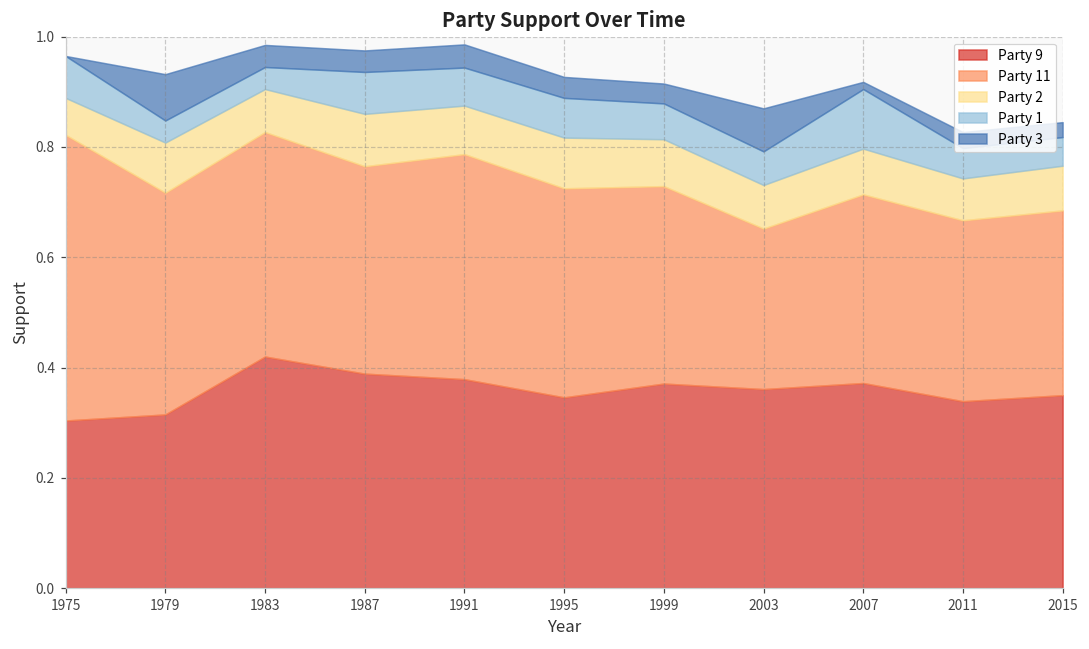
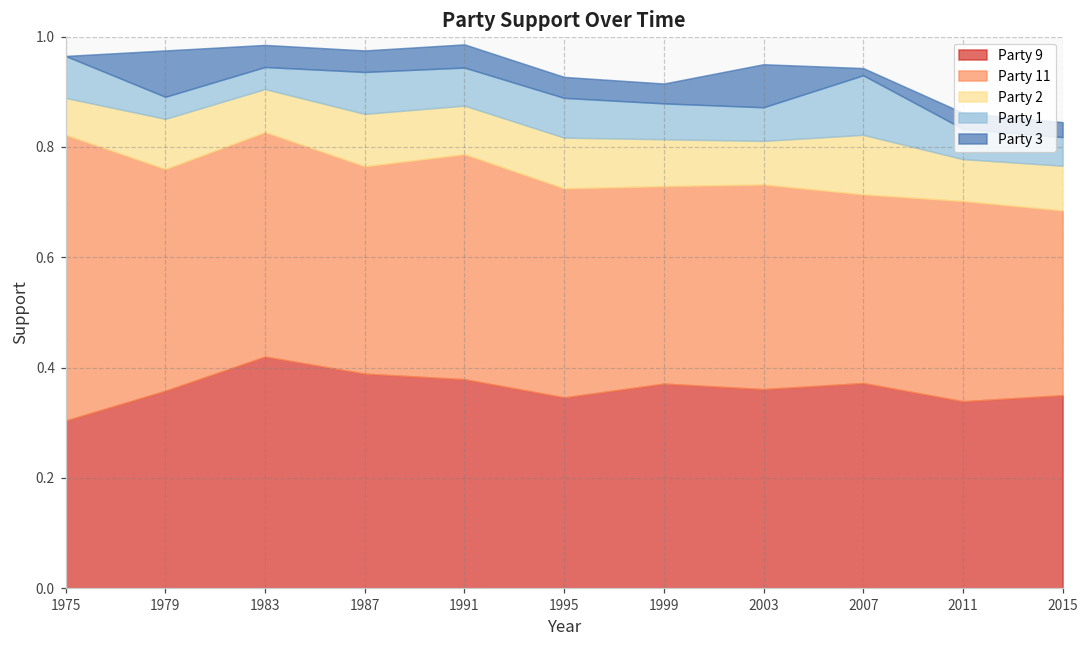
Party 9, 1979: 0.32 -> 0.36
Party 11, 2003: 0.29 -> 0.37
Party 2, 2007: 0.08 -> 0.11
Party 11, 2011: 0.33 -> 0.36
